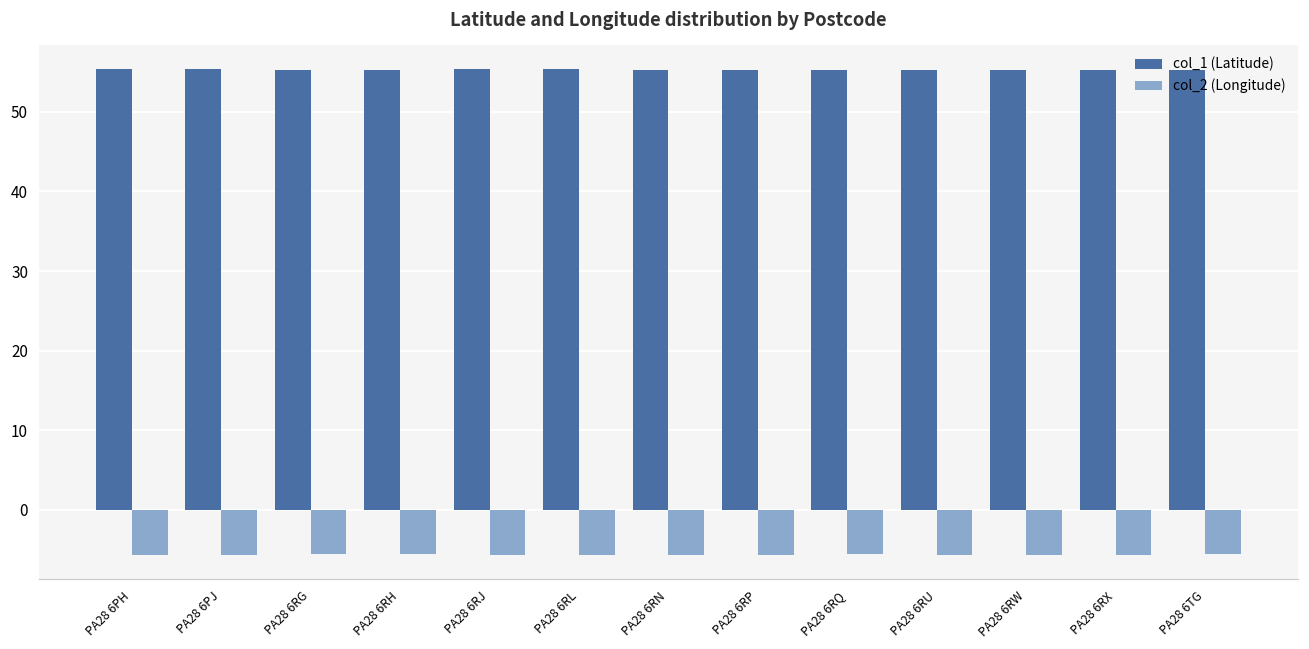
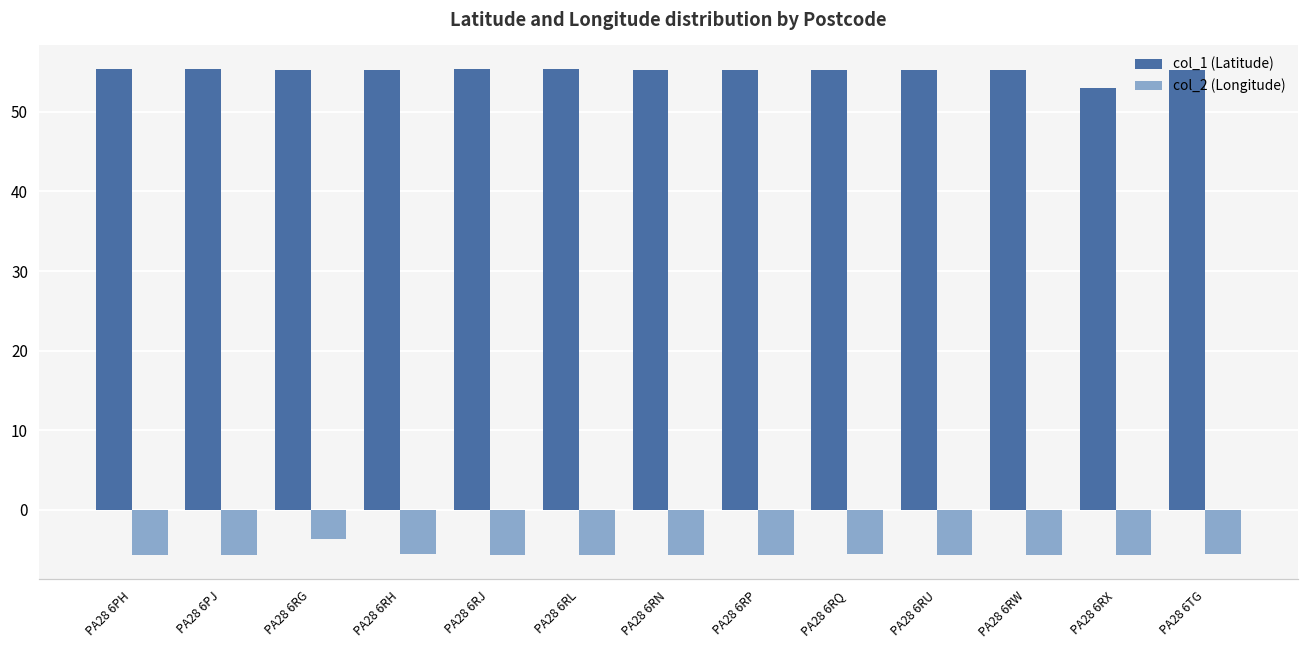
col_2 (Longitude), PA28 6RG: -6 -> -4
col_1 (Latitude), PA28 6RX: 55 -> 53
